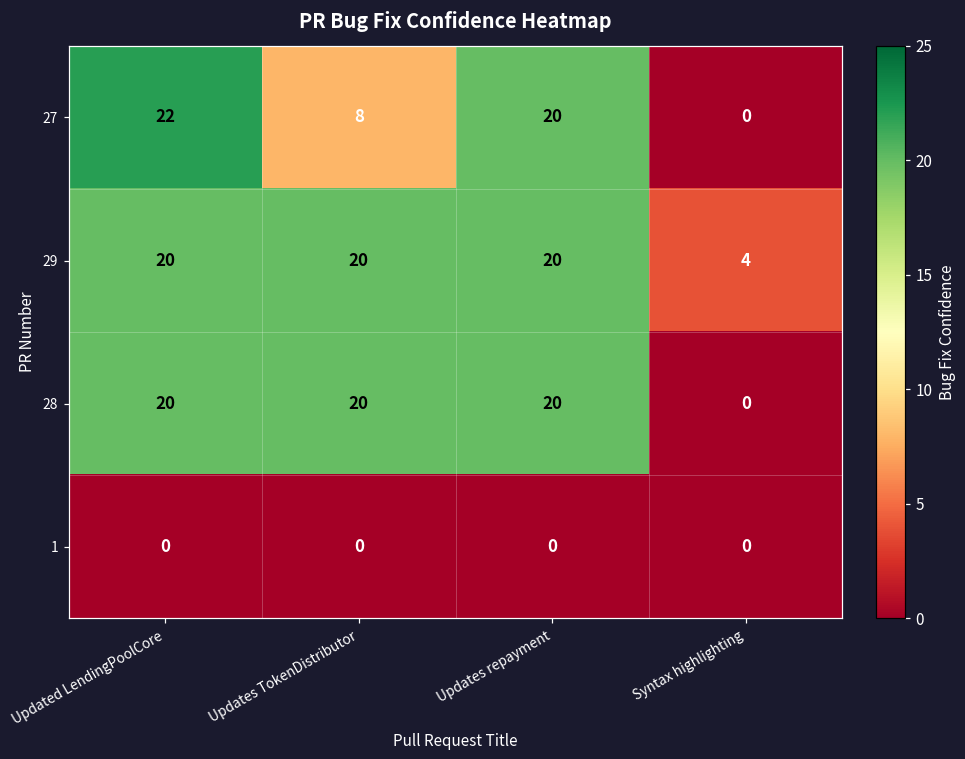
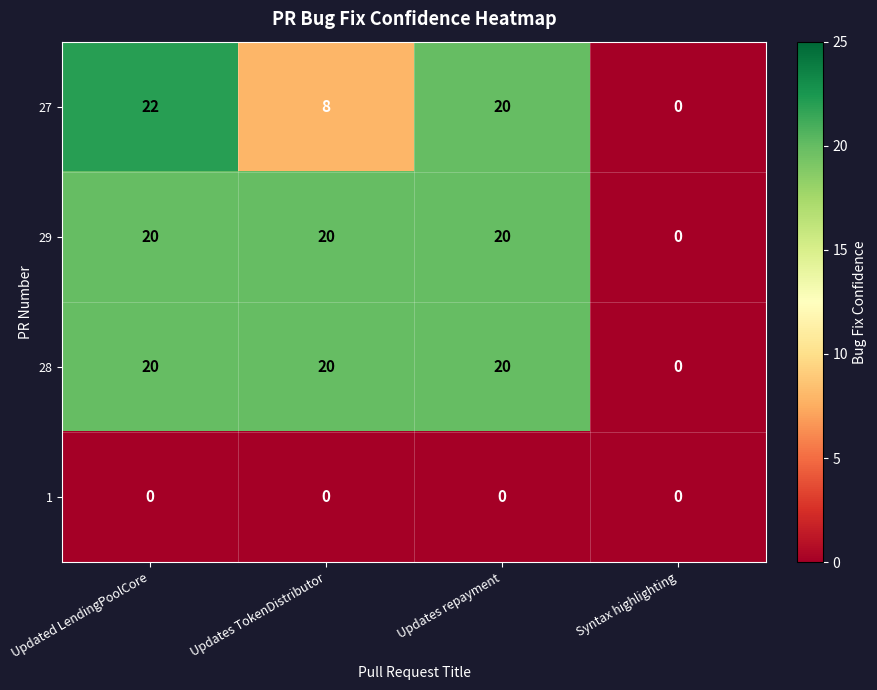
29, Syntax highlighting: 4 -> 0
